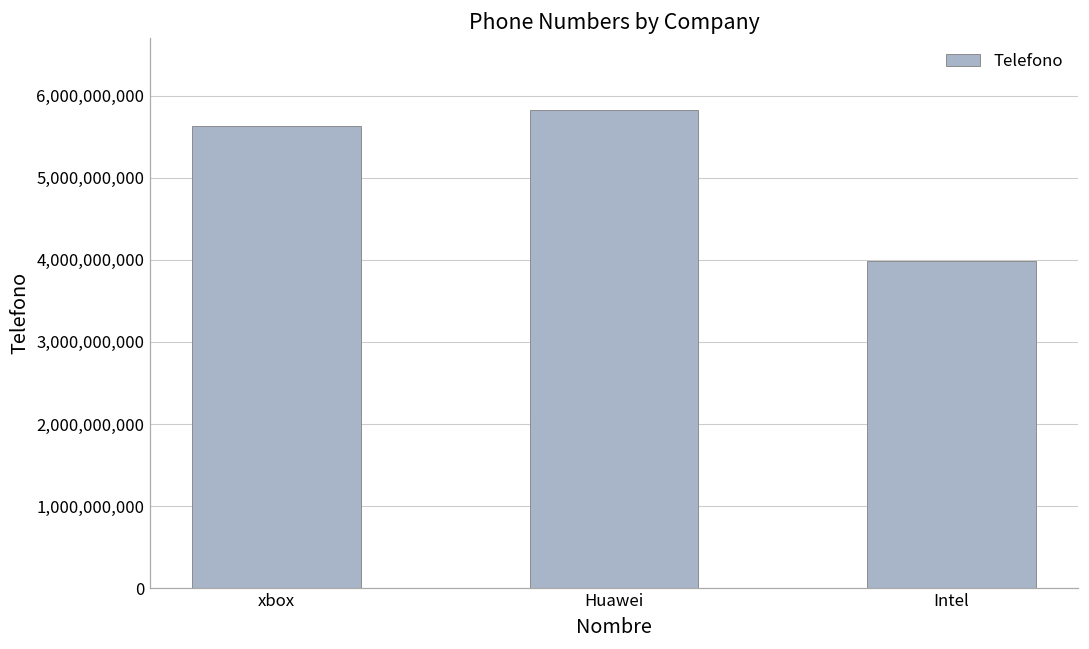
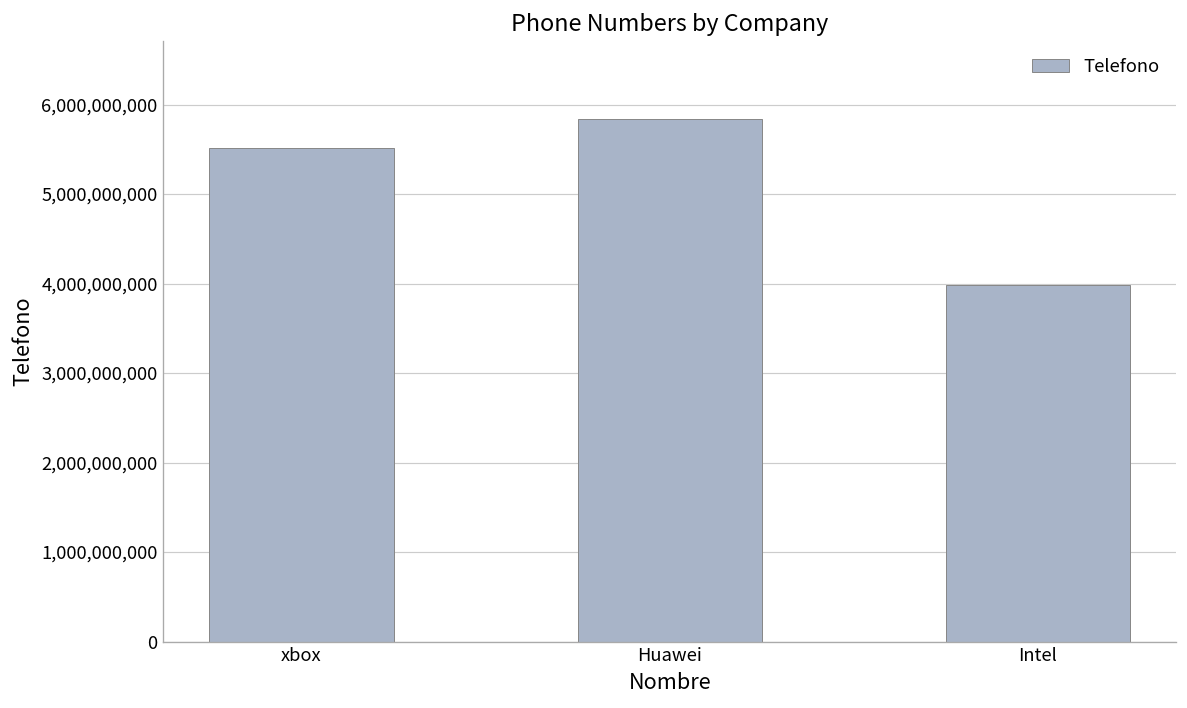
xbox: 5,600,000,000 -> 5,500,000,000
